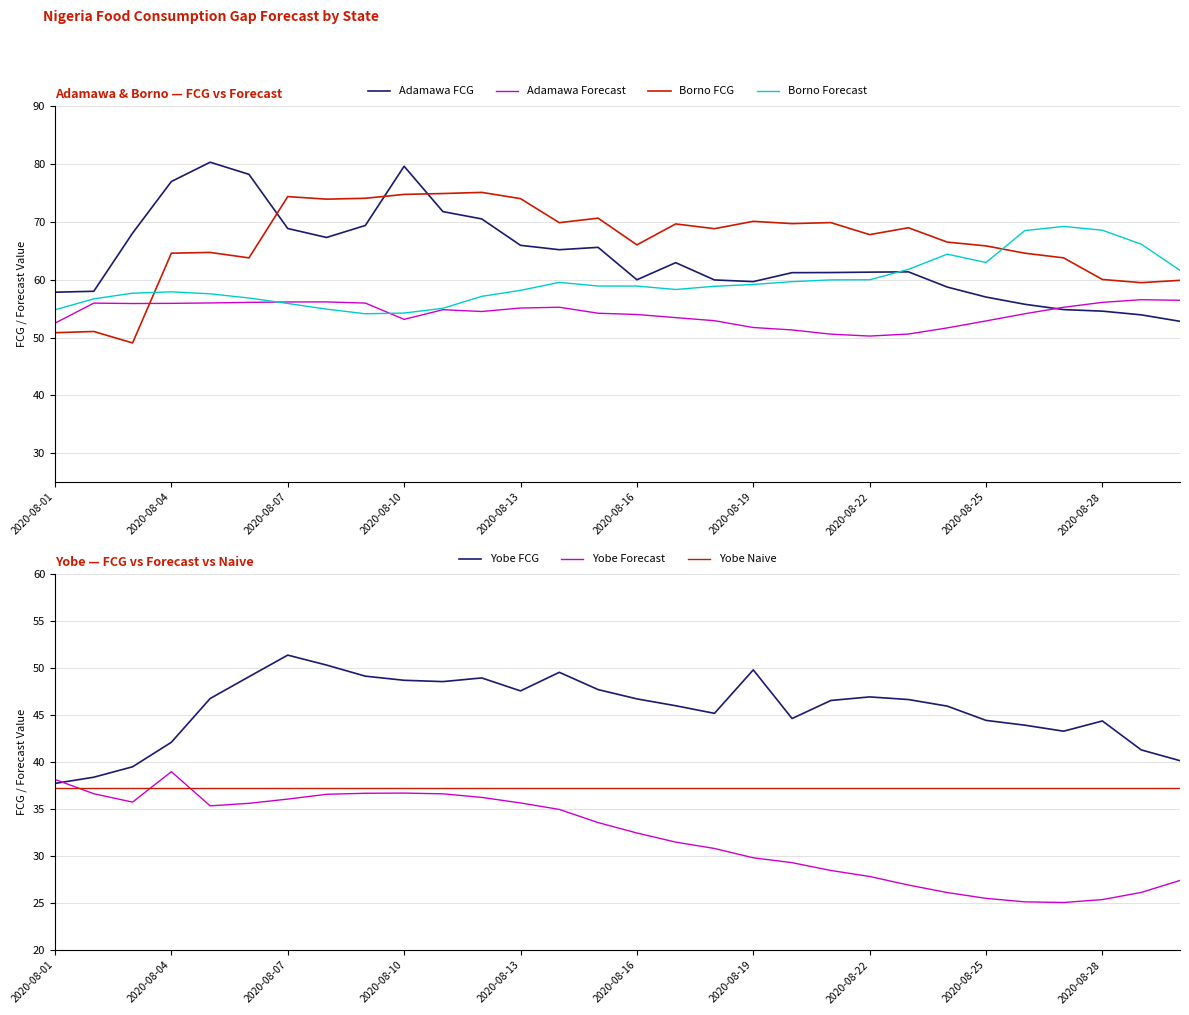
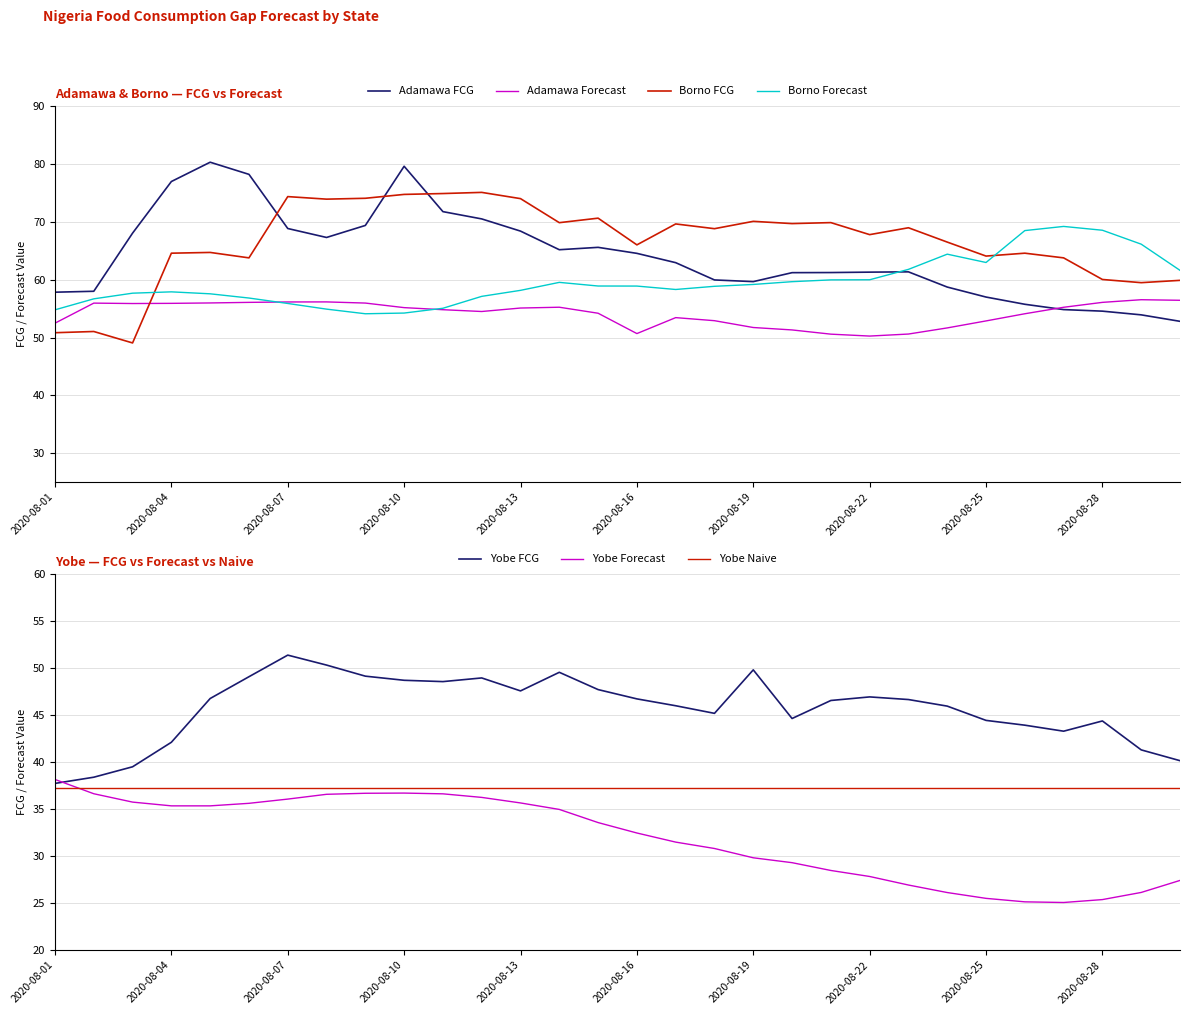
Adamawa & Borno — FCG vs Forecast, Adamawa Forecast, 2020-08-10: 53 -> 55
Adamawa & Borno — FCG vs Forecast, Adamawa FCG, 2020-08-13: 66 -> 68
Adamawa & Borno — FCG vs Forecast, Adamawa FCG, 2020-08-16: 60 -> 65
Adamawa & Borno — FCG vs Forecast, Adamawa Forecast, 2020-08-16: 54 -> 51
Adamawa & Borno — FCG vs Forecast, Borno FCG, 2020-08-25: 66 -> 64
Yobe — FCG vs Forecast vs Naive, Yobe Forecast, 2020-08-04: 39 -> 35
